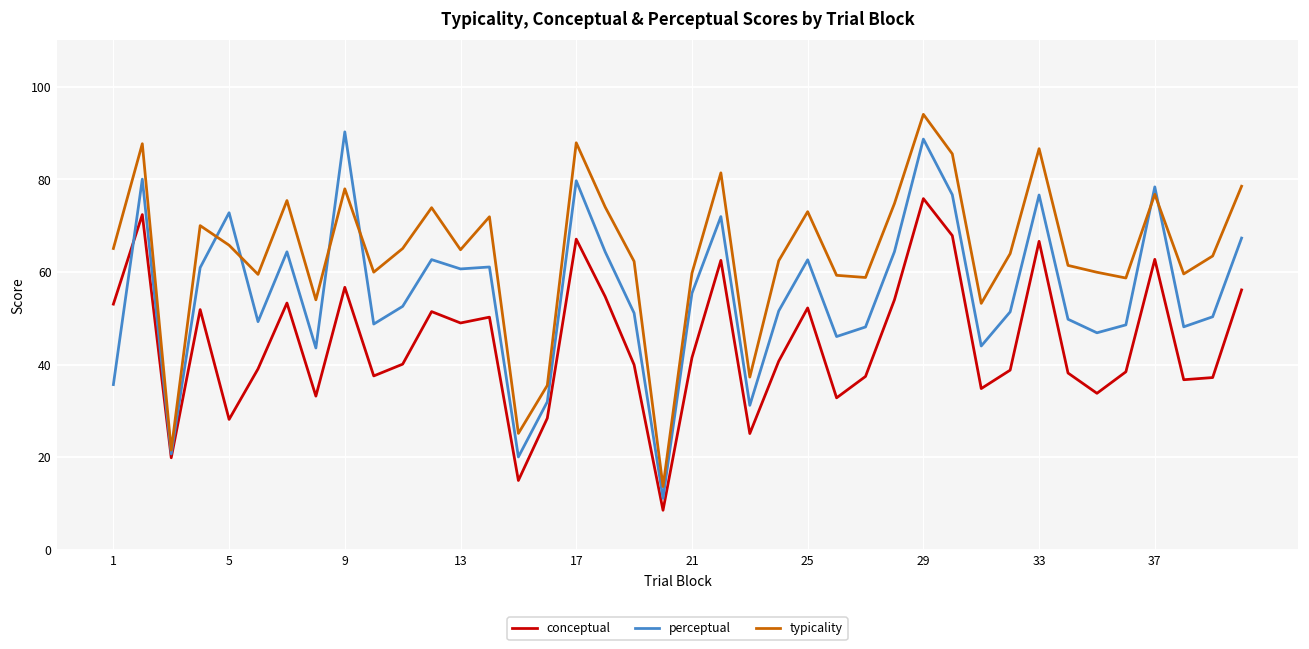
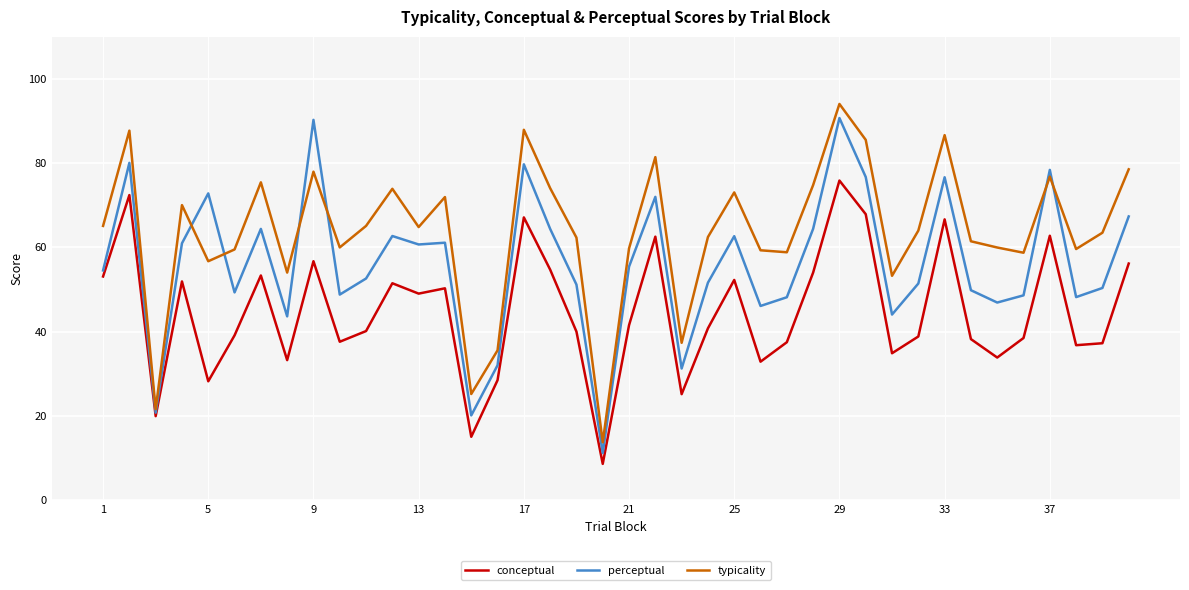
perceptual, 1: 36 -> 55
typicality, 5: 66 -> 57
perceptual, 29: 89 -> 91
